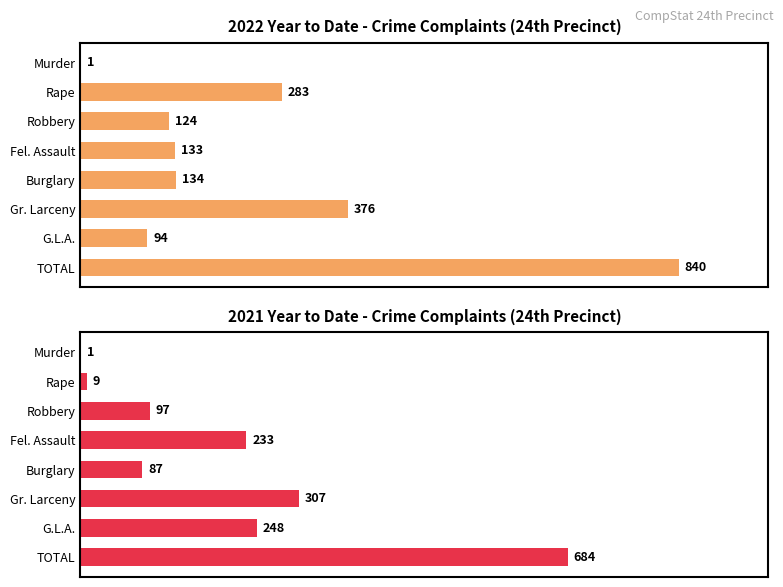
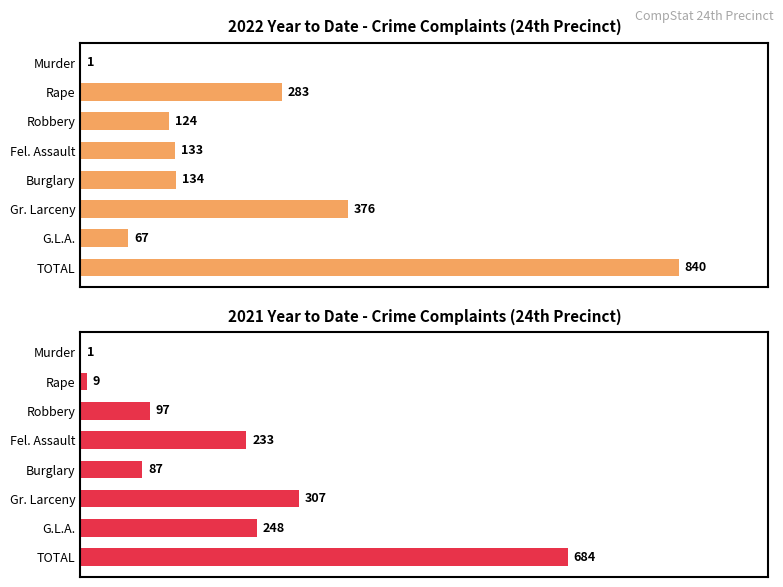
2022 Year to Date - Crime Complaints (24th Precinct), G.L.A.: 94 -> 67
